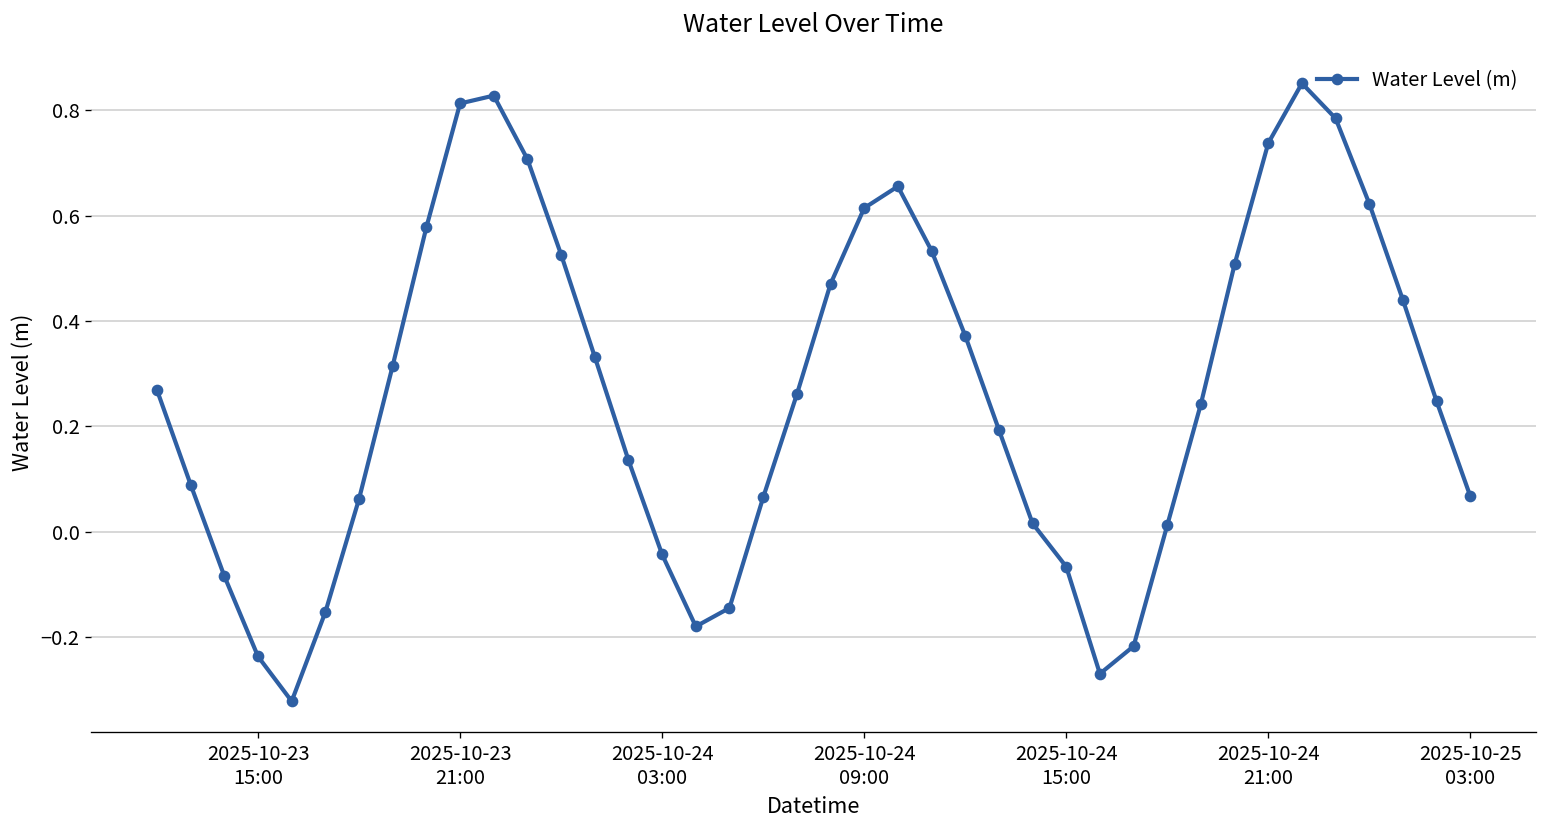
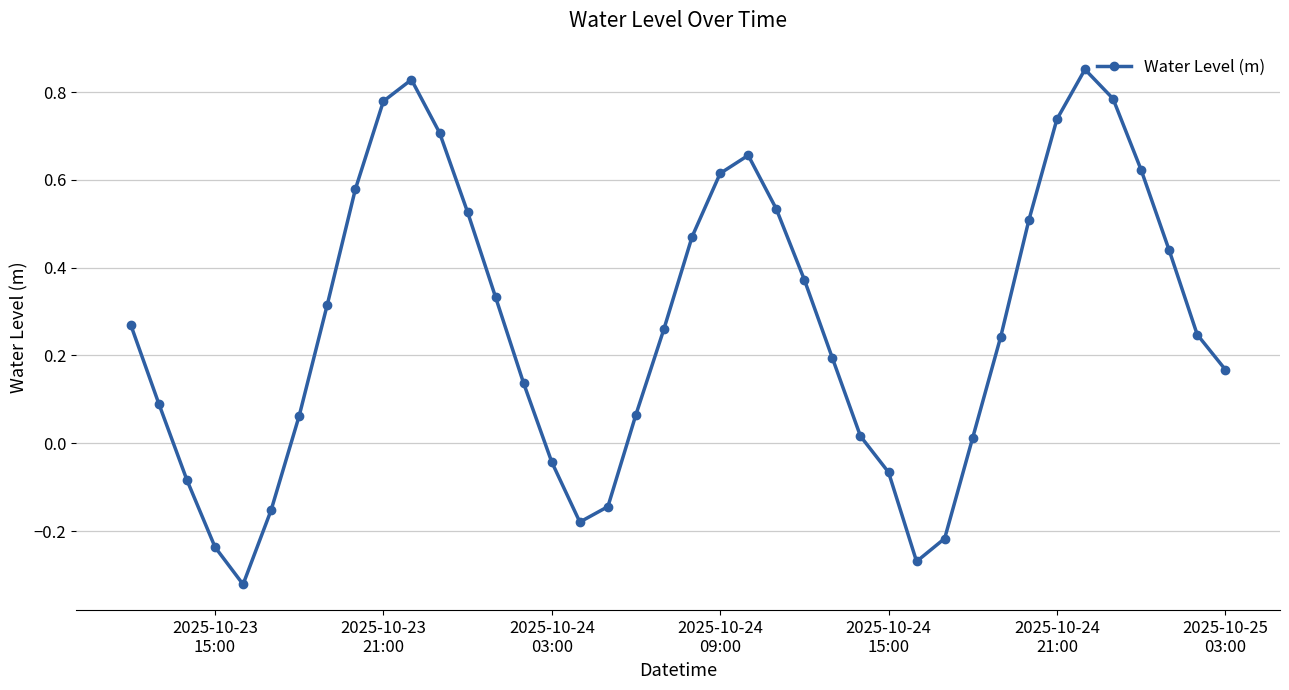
2025-10-23 21:00: 0.81 -> 0.78
2025-10-25 03:00: 0.07 -> 0.17
